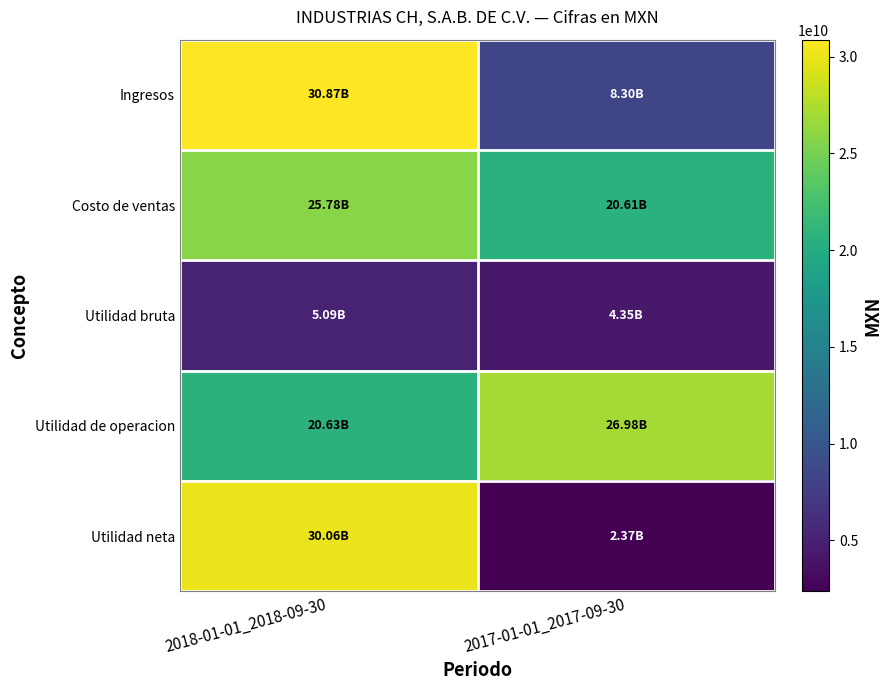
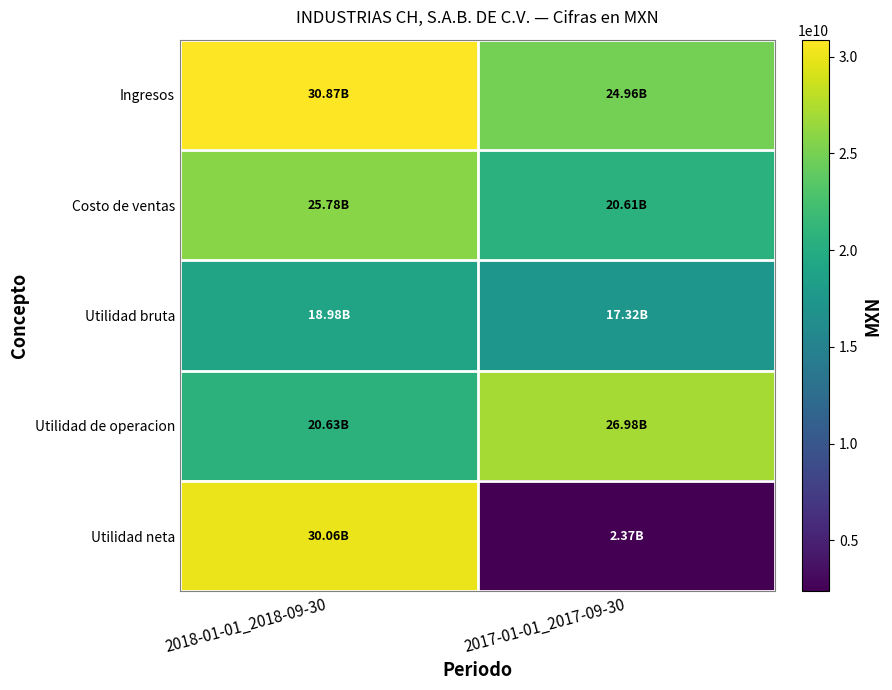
Ingresos, 2017-01-01_2017-09-30: 8.30B -> 24.96B
Utilidad bruta, 2018-01-01_2018-09-30: 5.09B -> 18.98B
Utilidad bruta, 2017-01-01_2017-09-30: 4.35B -> 17.32B
